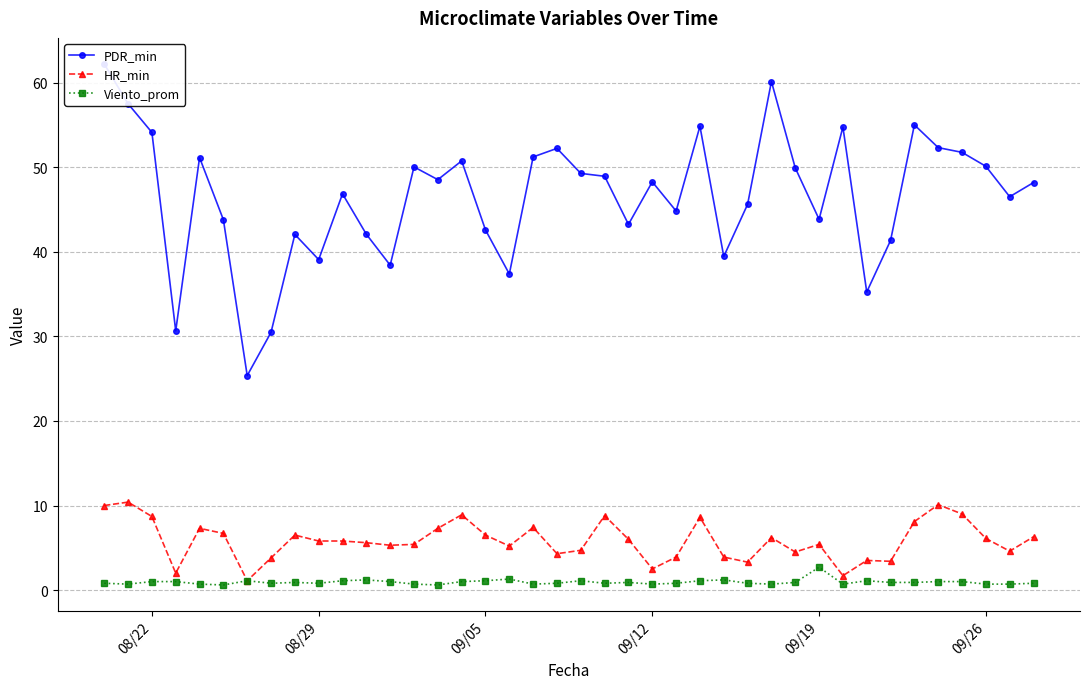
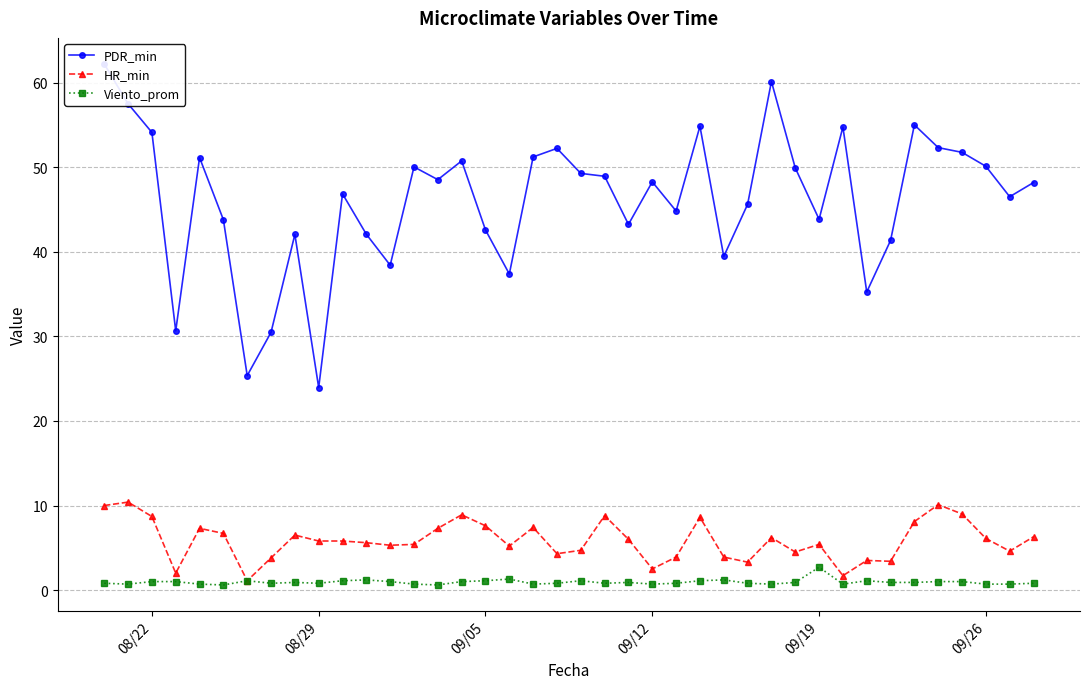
PDR_min, 08/29: 39 -> 24
HR_min, 09/05: 7 -> 8
